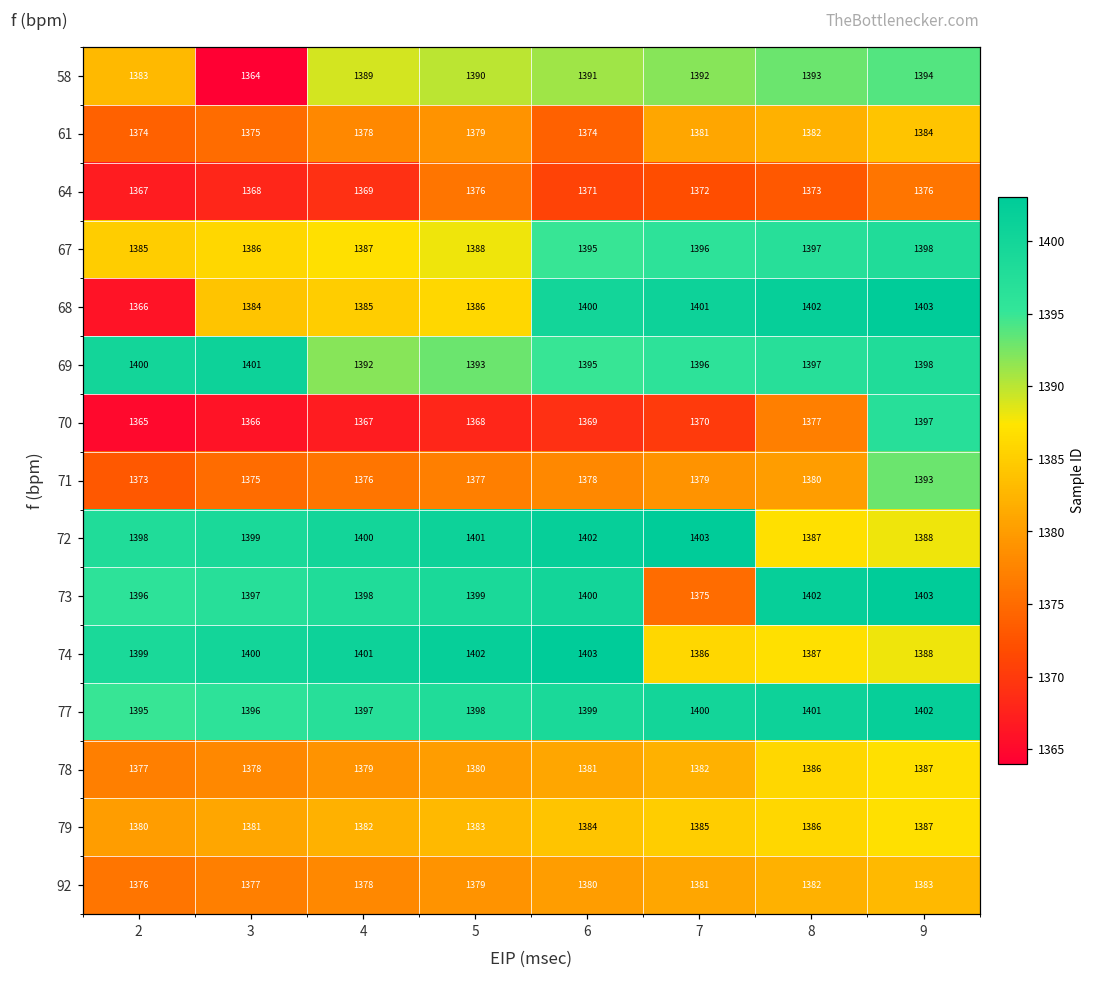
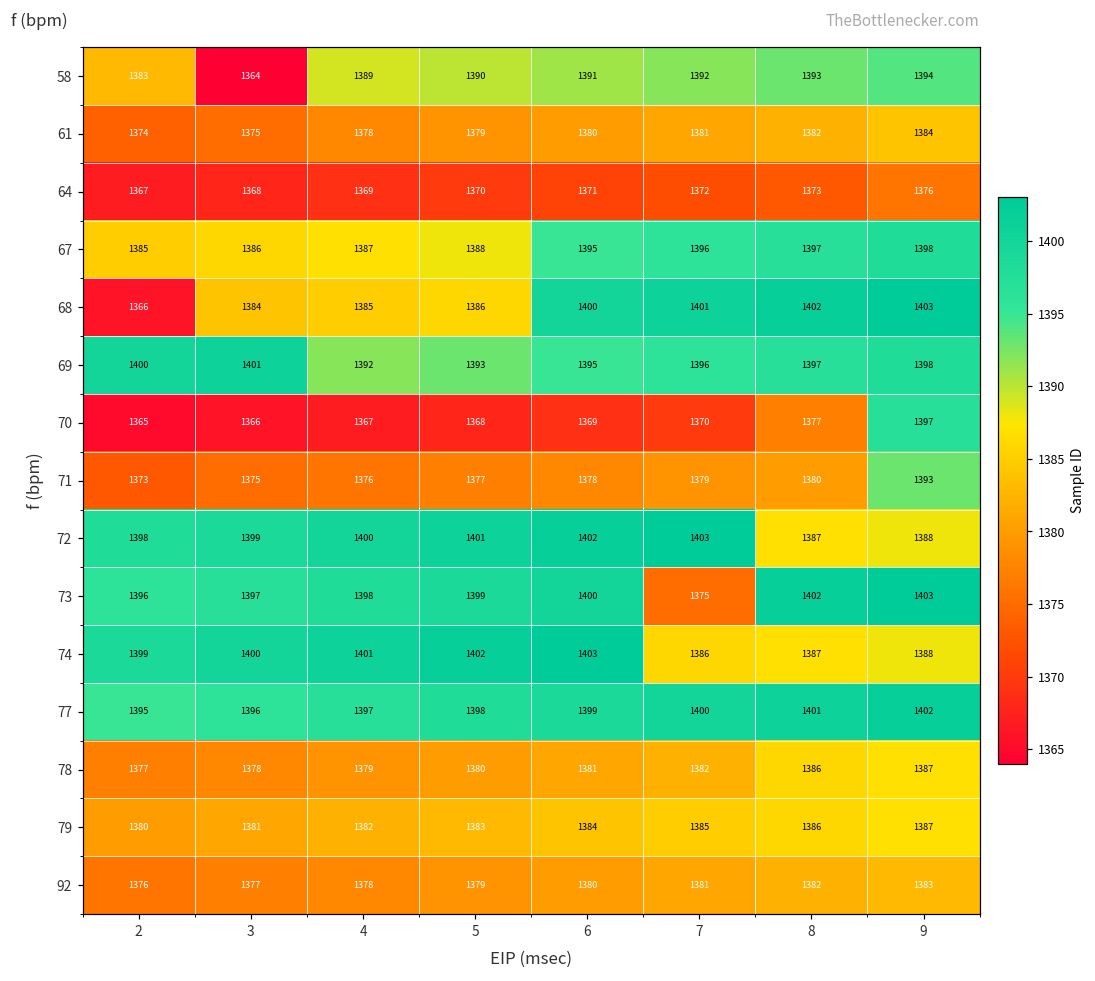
61, 6: 1374 -> 1380
64, 5: 1376 -> 1370
